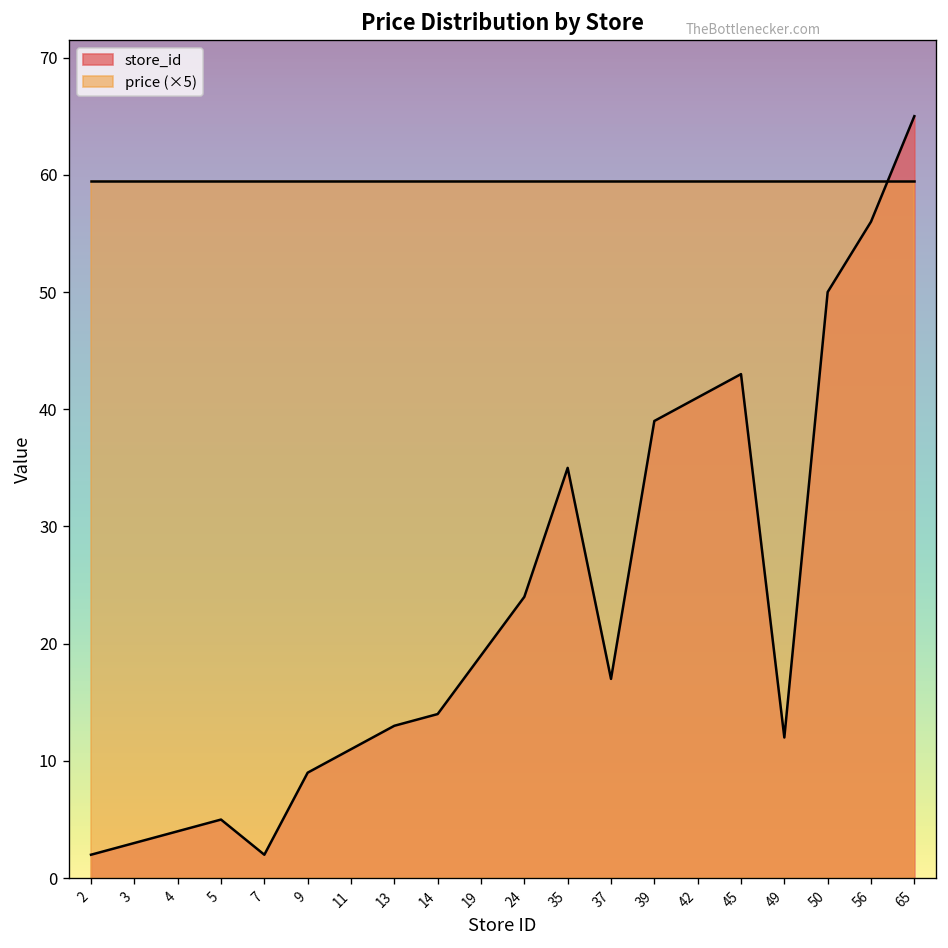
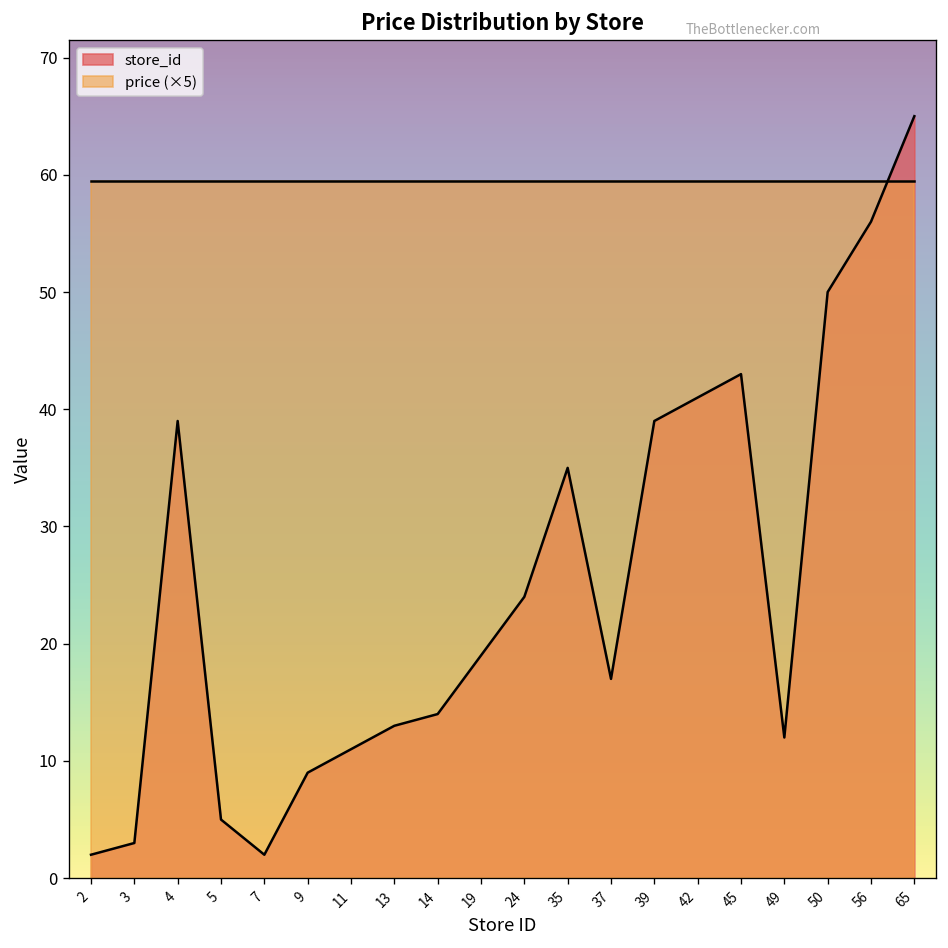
store_id, 4: 4 -> 39
